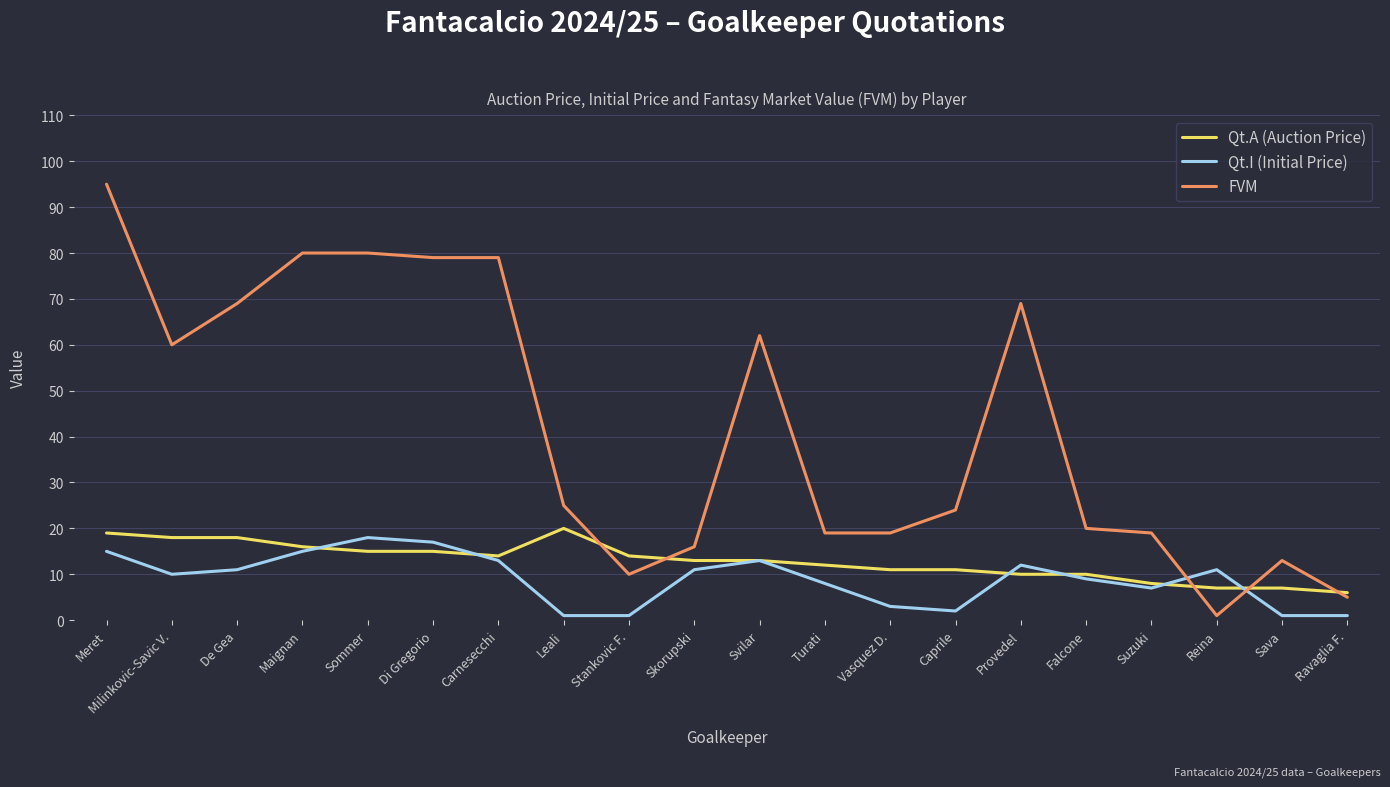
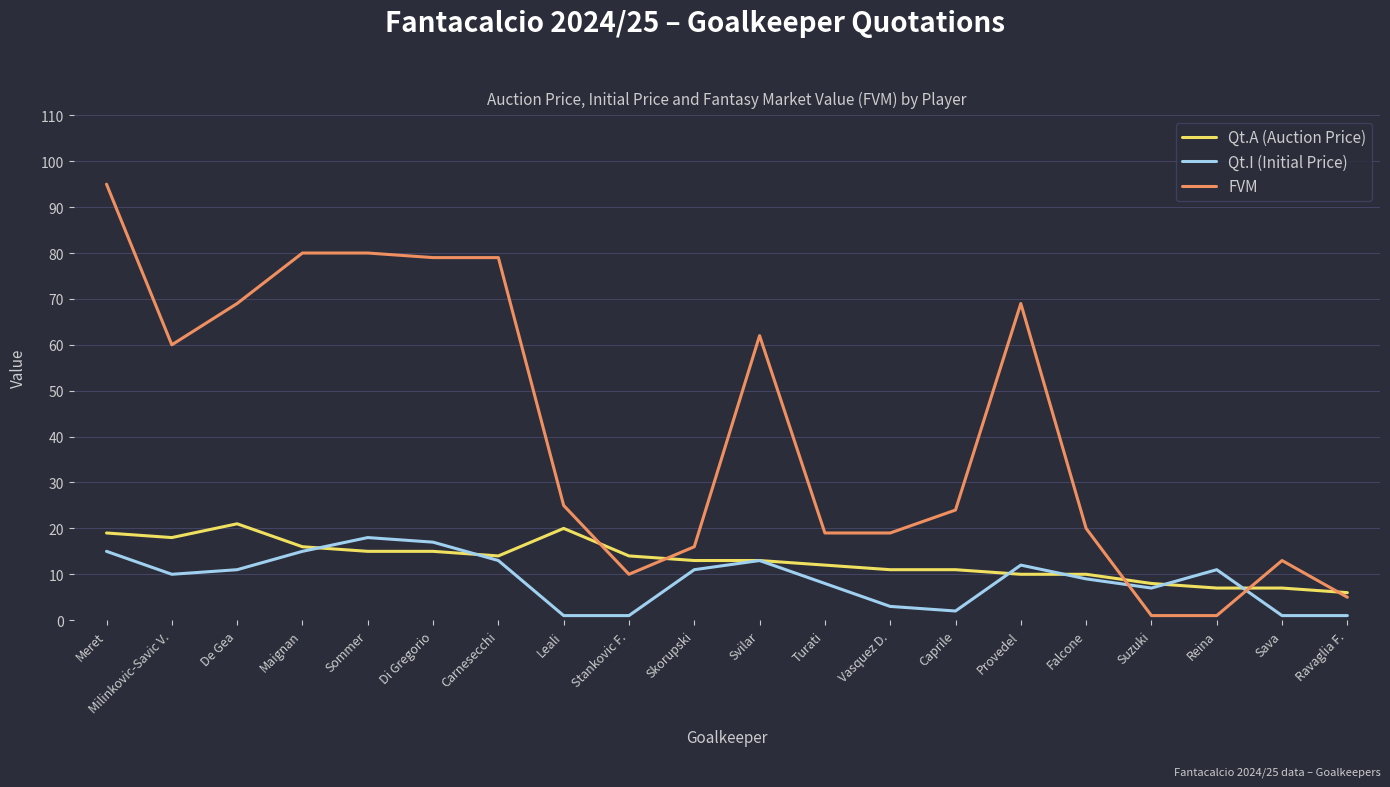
Qt.A (Auction Price), De Gea: 18 -> 21
FVM, Suzuki: 19 -> 1
